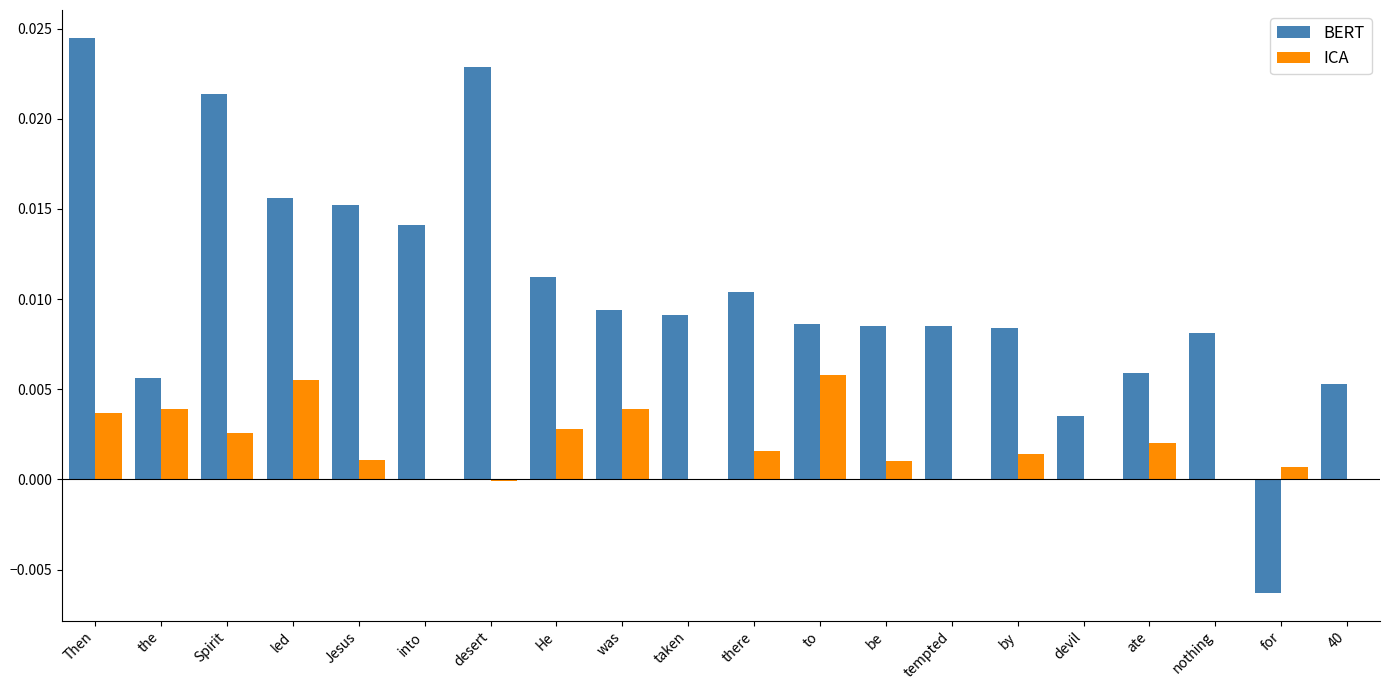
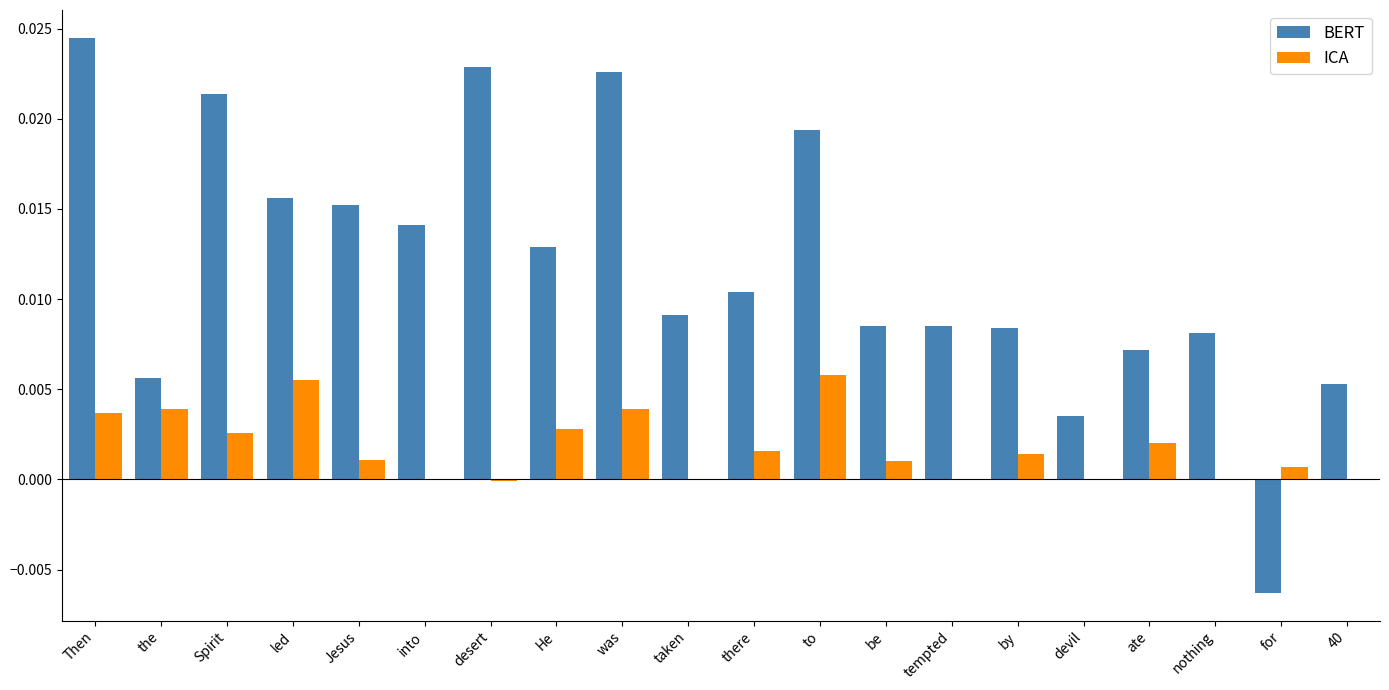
BERT, He: 0.0112 -> 0.0129
BERT, was: 0.0094 -> 0.0226
BERT, to: 0.0086 -> 0.0194
BERT, ate: 0.0059 -> 0.0072
